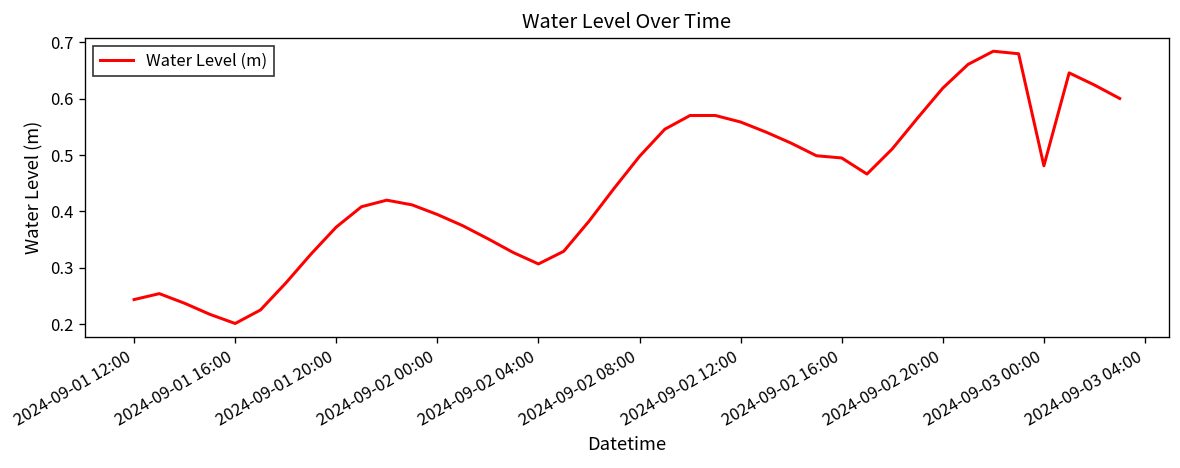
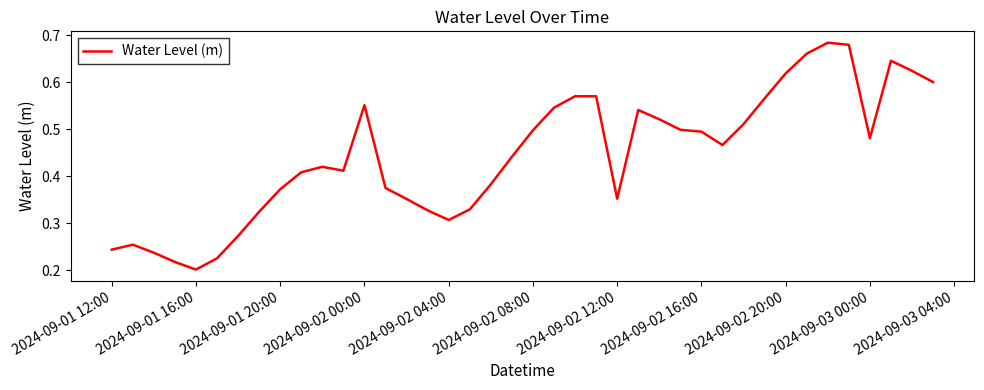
2024-09-02 00:00: 0.39 -> 0.55
2024-09-02 12:00: 0.56 -> 0.35
